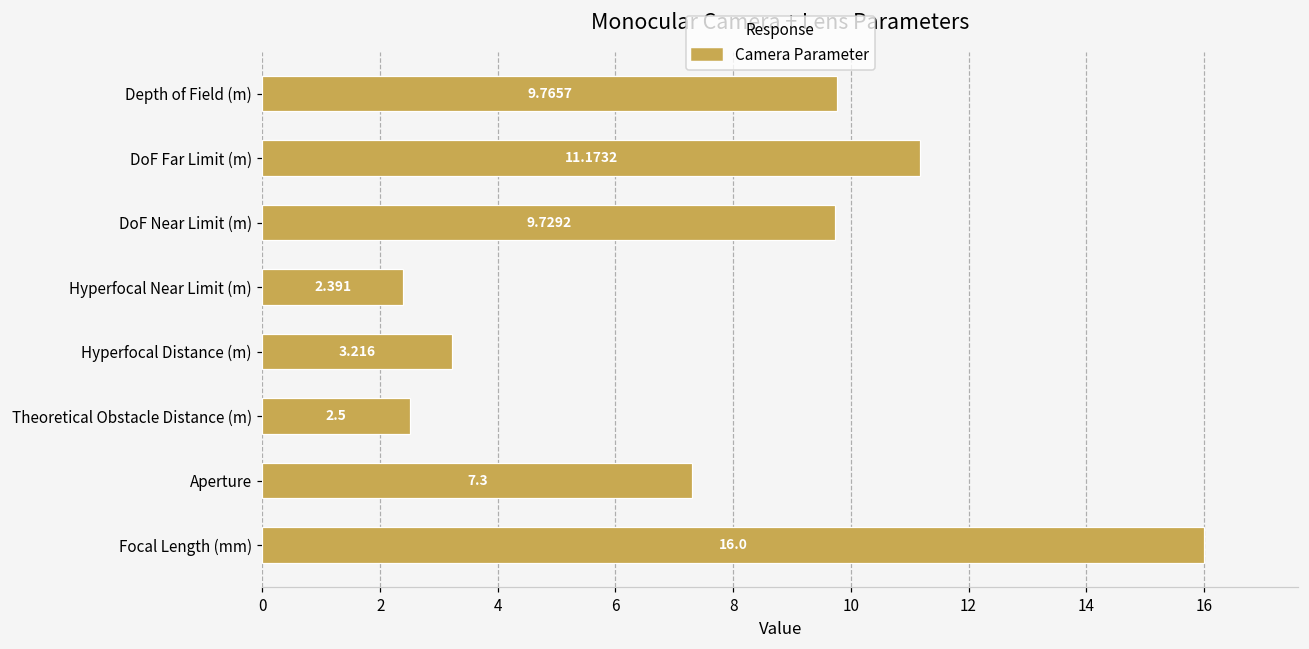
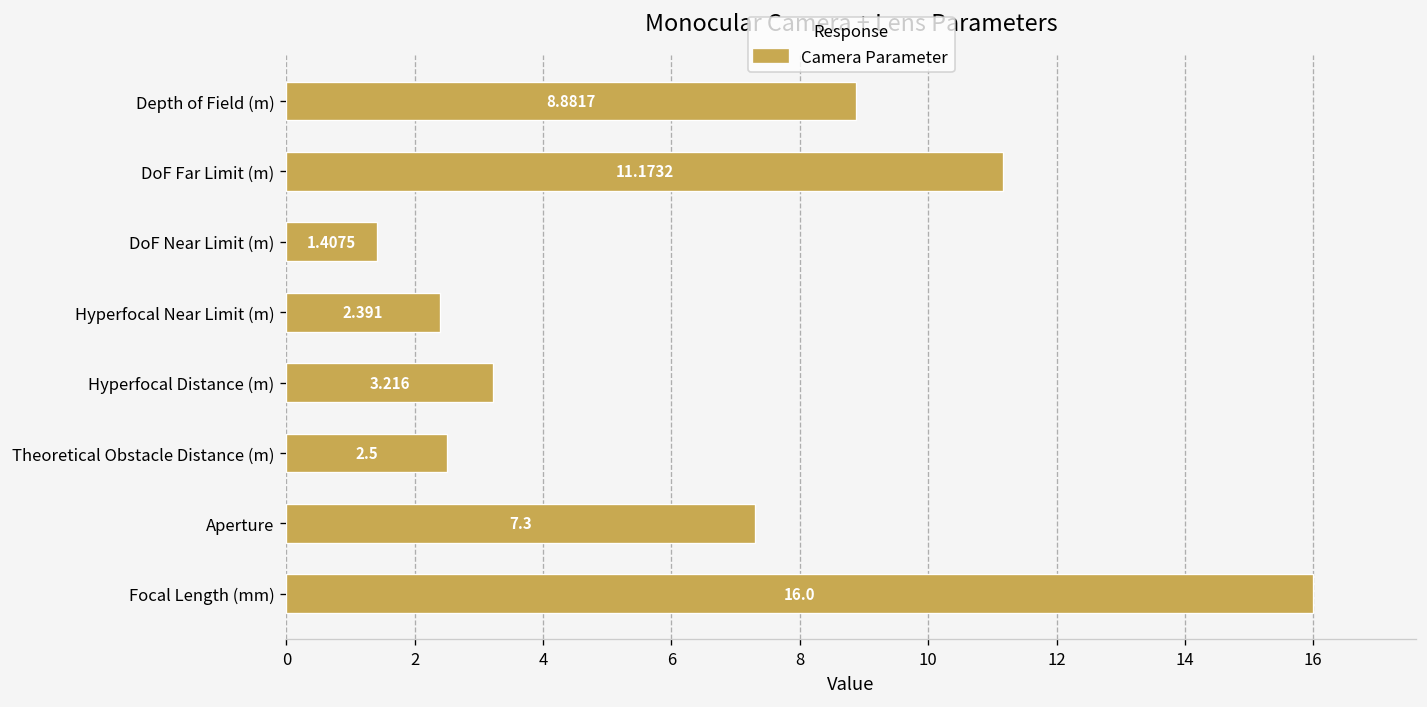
Depth of Field (m): 9.7657 -> 8.8817
DoF Near Limit (m): 9.7292 -> 1.4075
